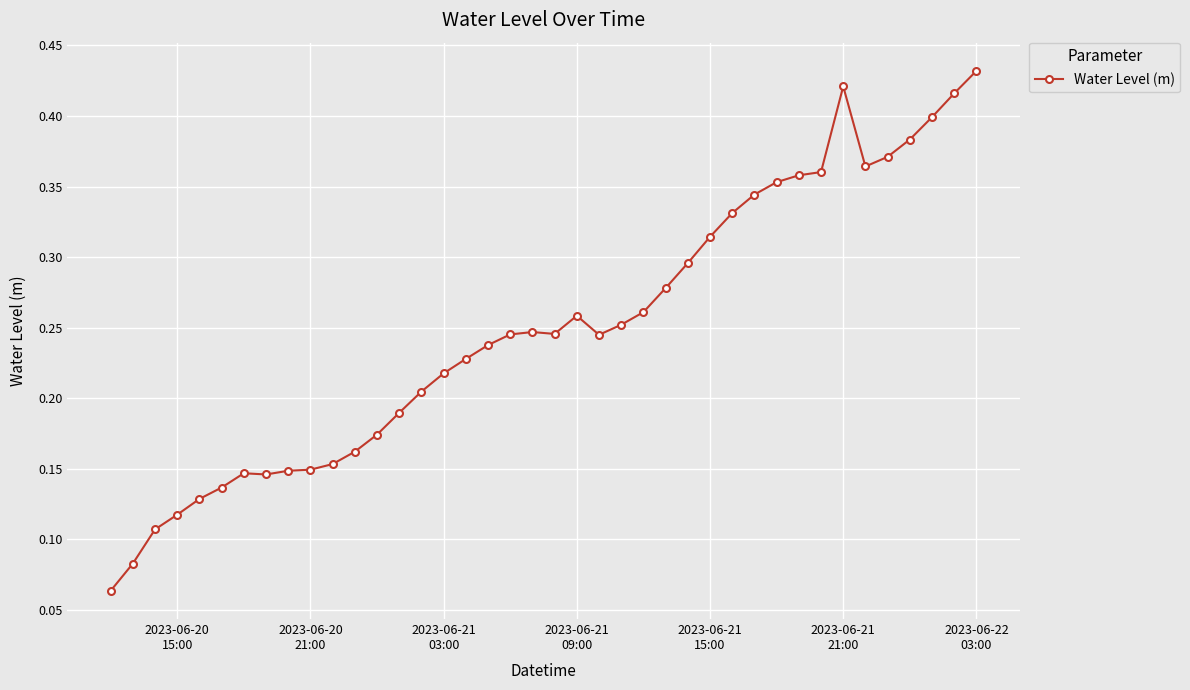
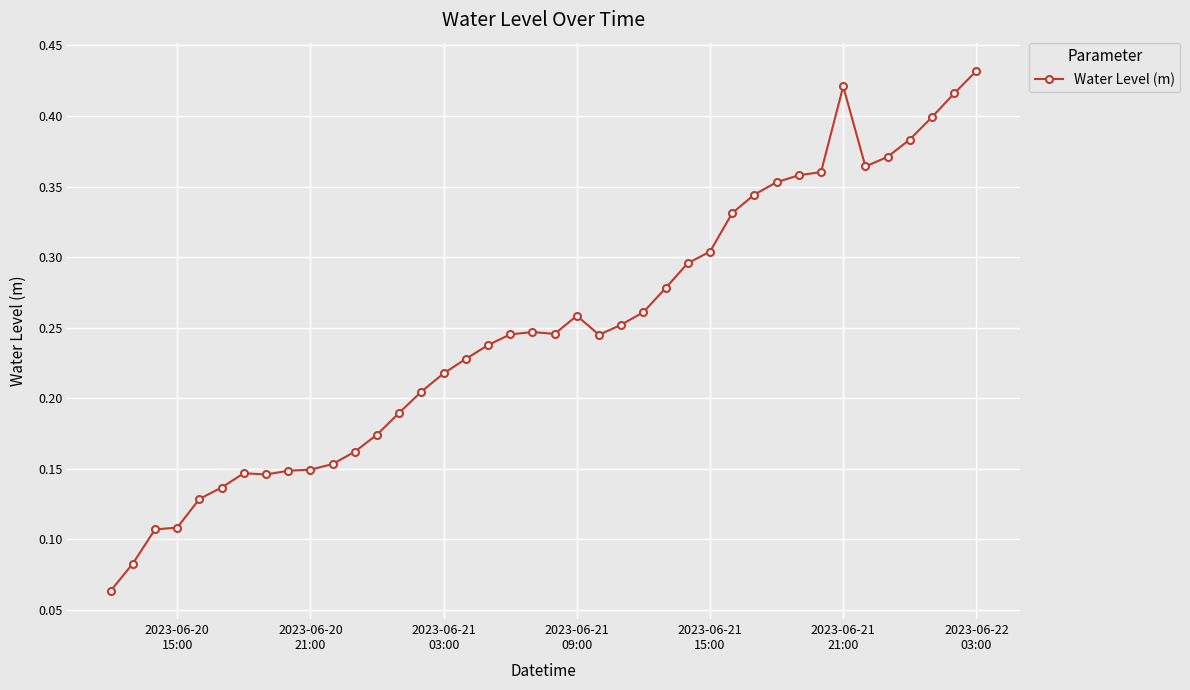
2023-06-20 15:00: 0.117 -> 0.108
2023-06-21 15:00: 0.314 -> 0.304
